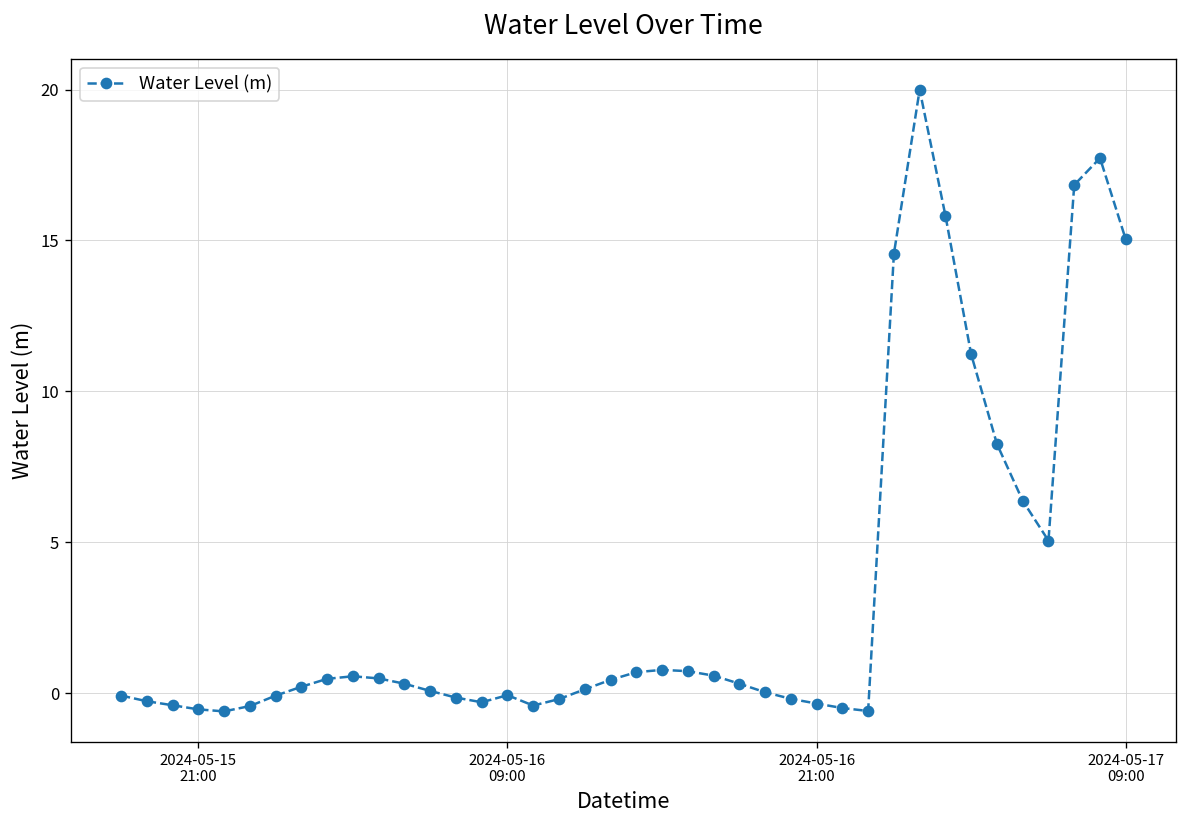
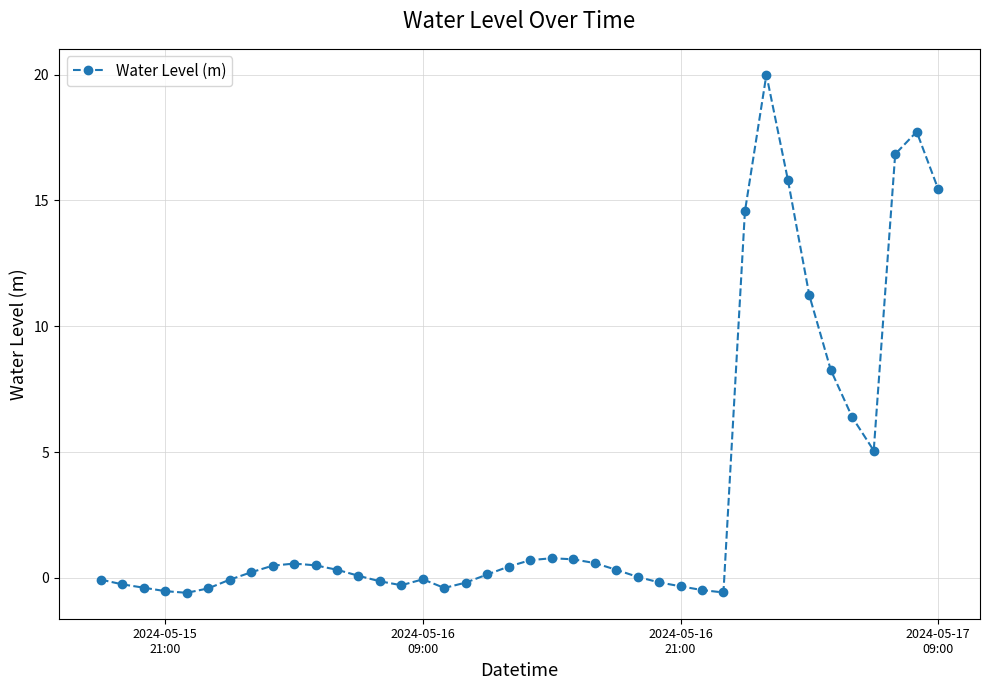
2024-05-17 09:00: 15.0 -> 15.5
